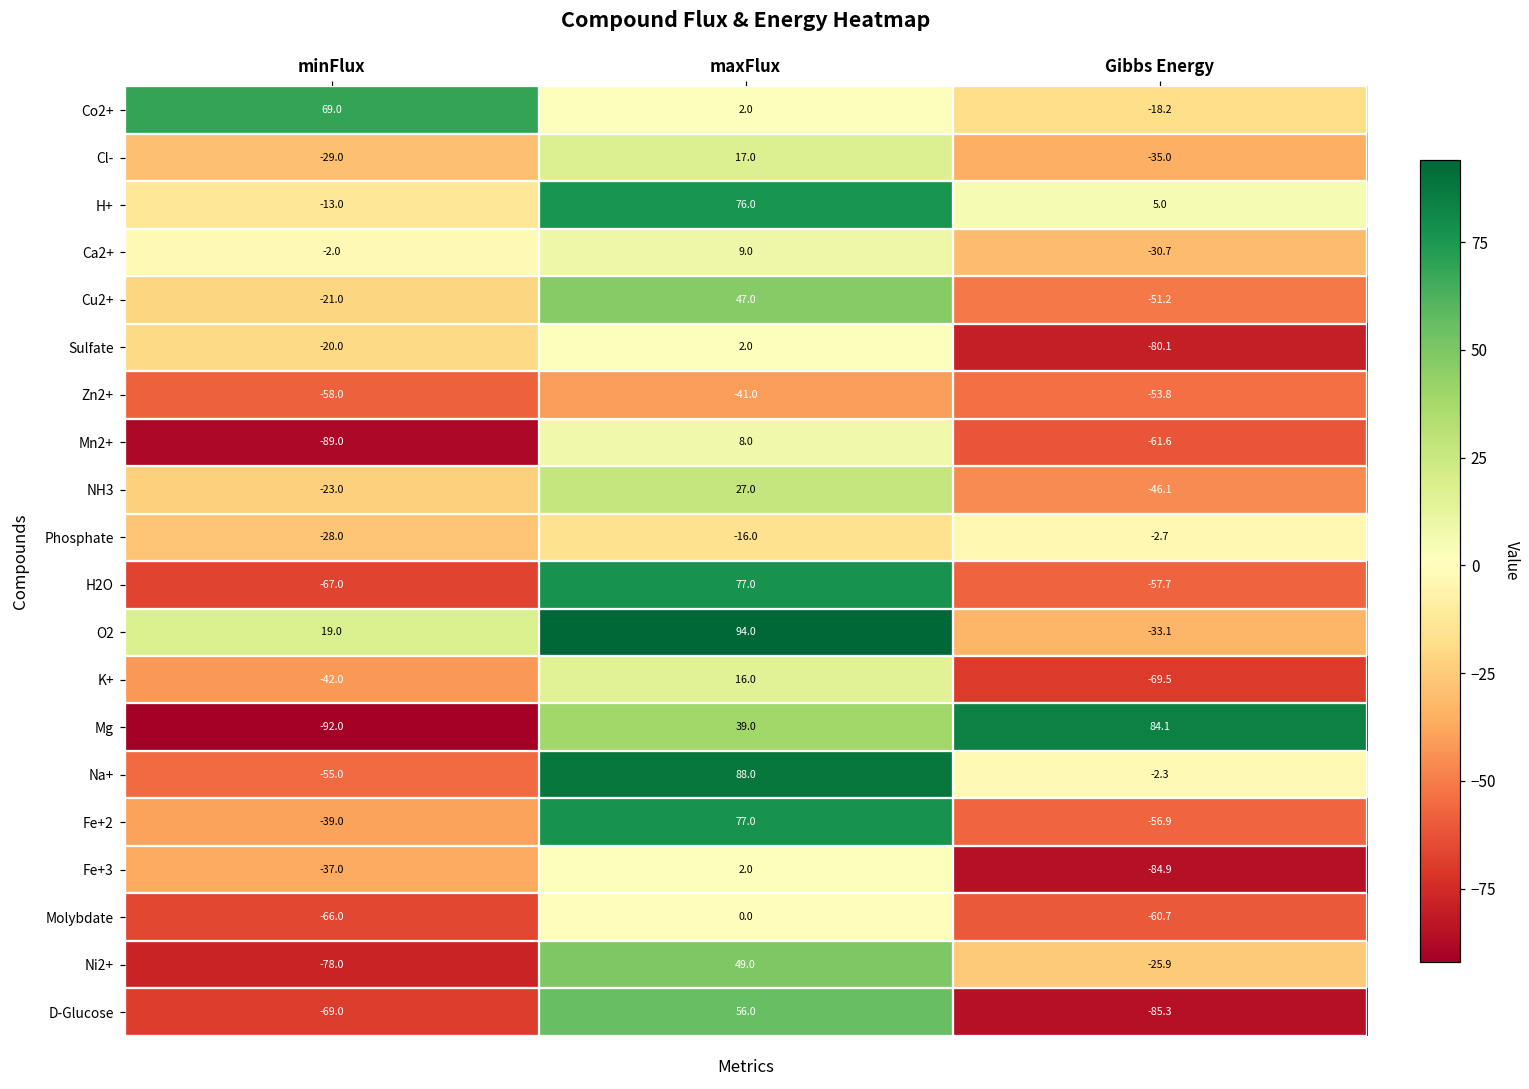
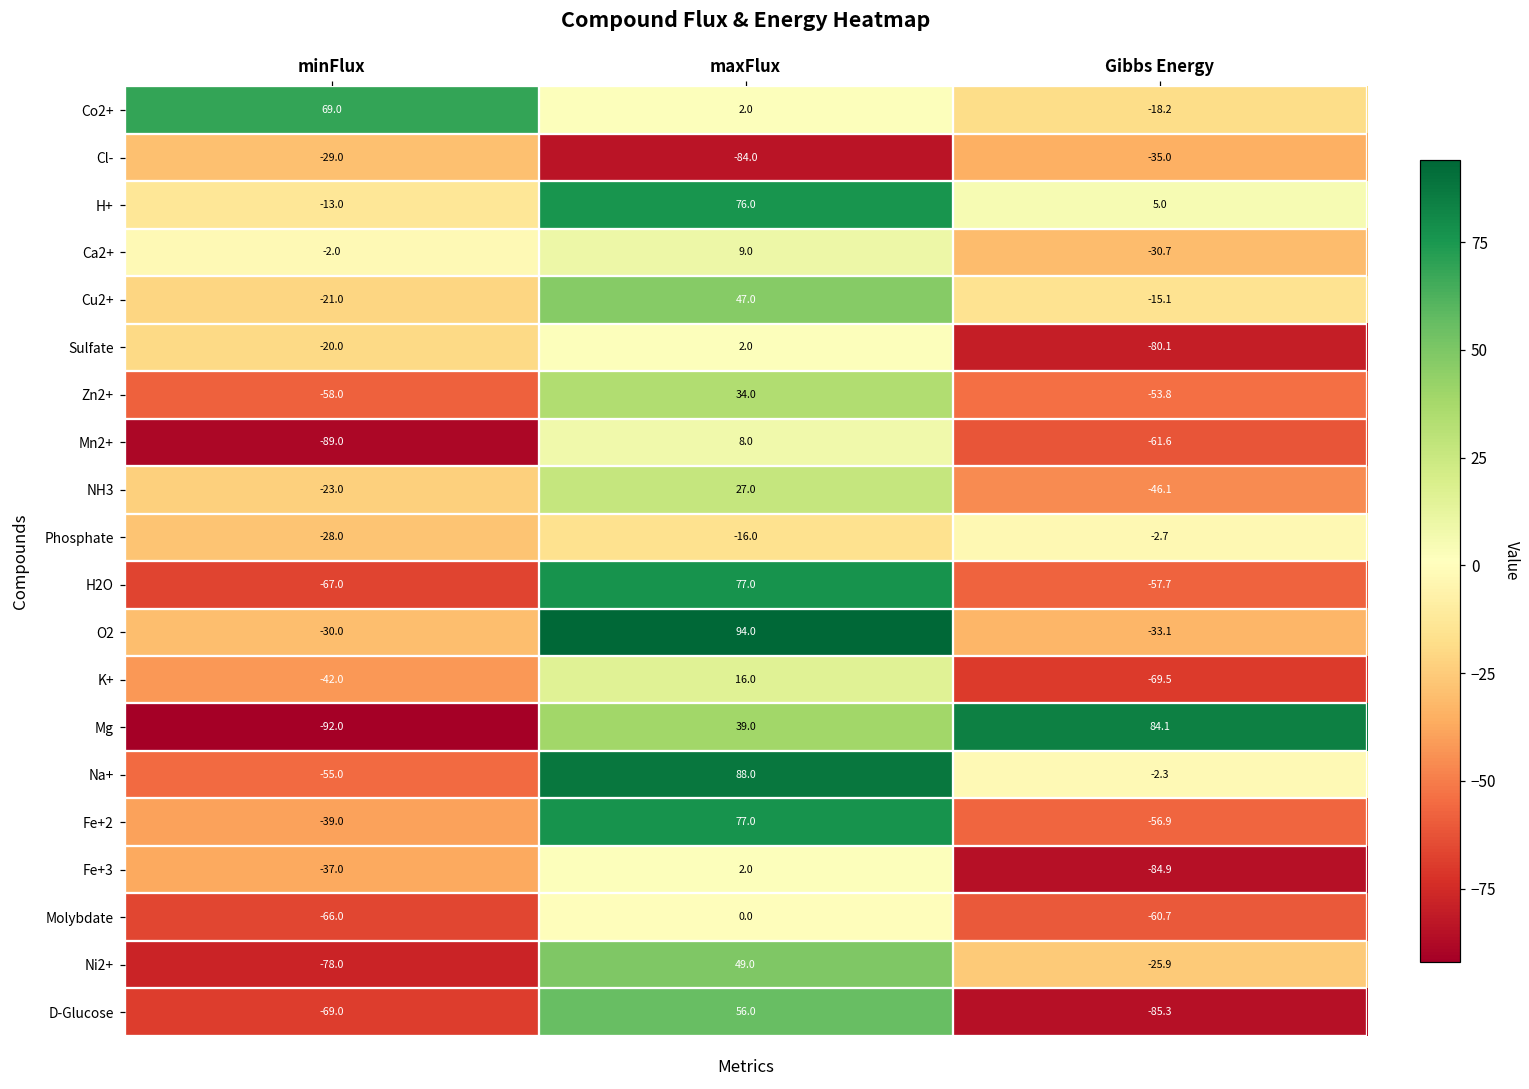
Cl-, maxFlux: 17.0 -> -84.0
Cu2+, Gibbs Energy: -51.2 -> -15.1
Zn2+, maxFlux: -41.0 -> 34.0
O2, minFlux: 19.0 -> -30.0
